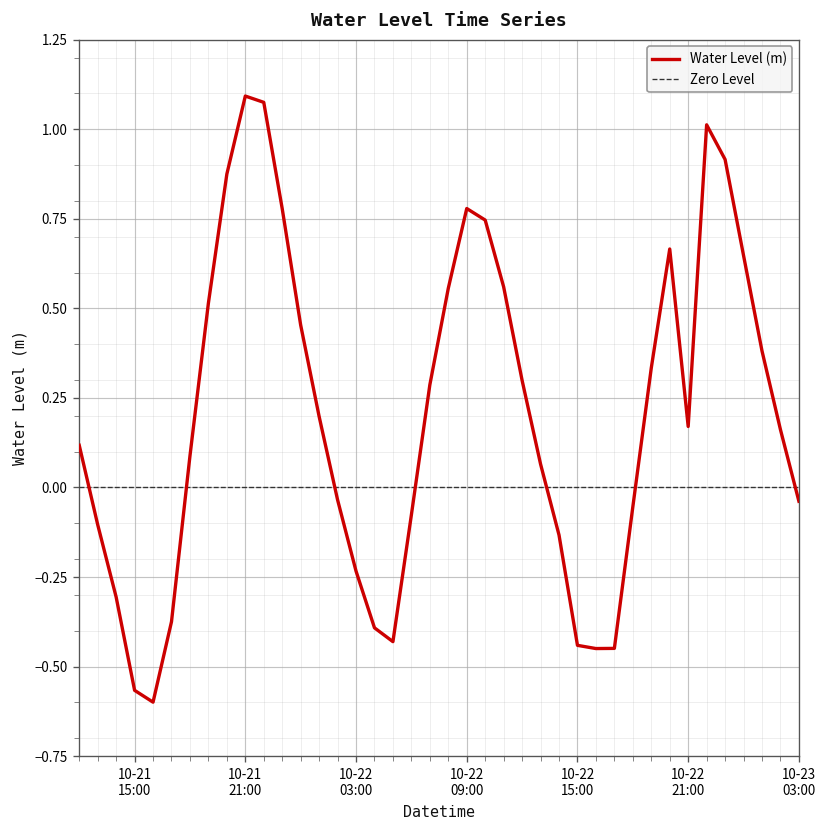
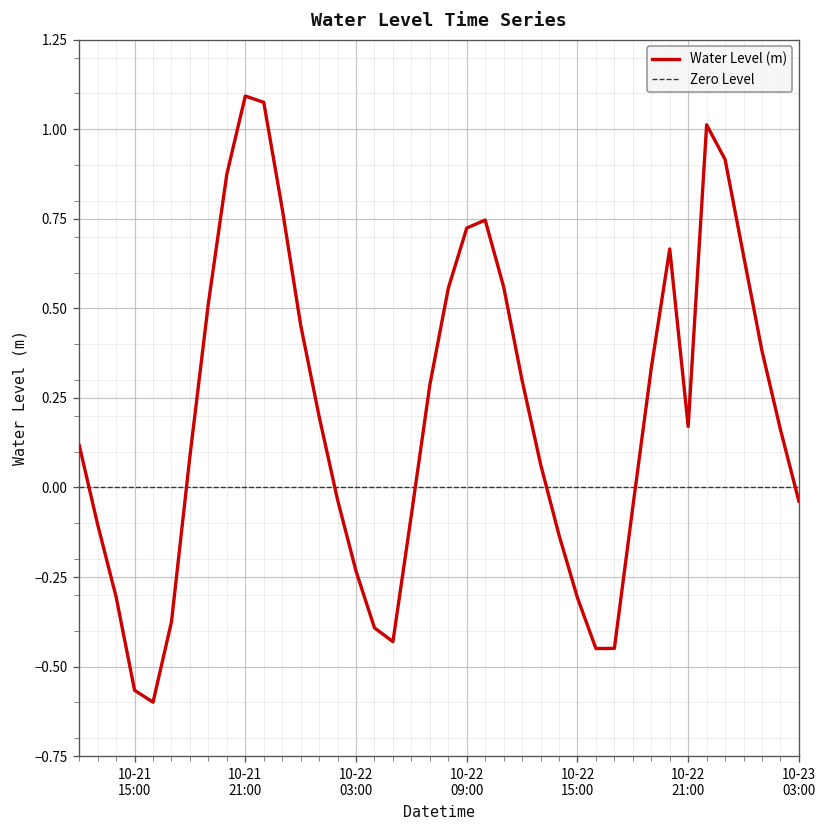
10-22 09:00: 0.78 -> 0.72
10-22 15:00: -0.44 -> -0.31
